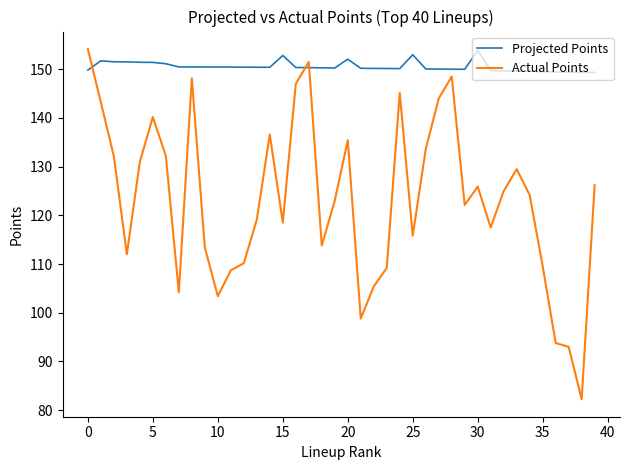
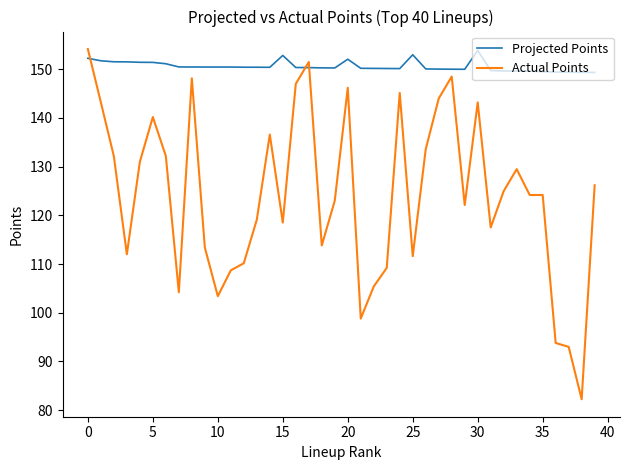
Projected Points, 0: 150 -> 152
Actual Points, 20: 135 -> 146
Actual Points, 25: 116 -> 112
Actual Points, 30: 126 -> 143
Actual Points, 35: 110 -> 124
